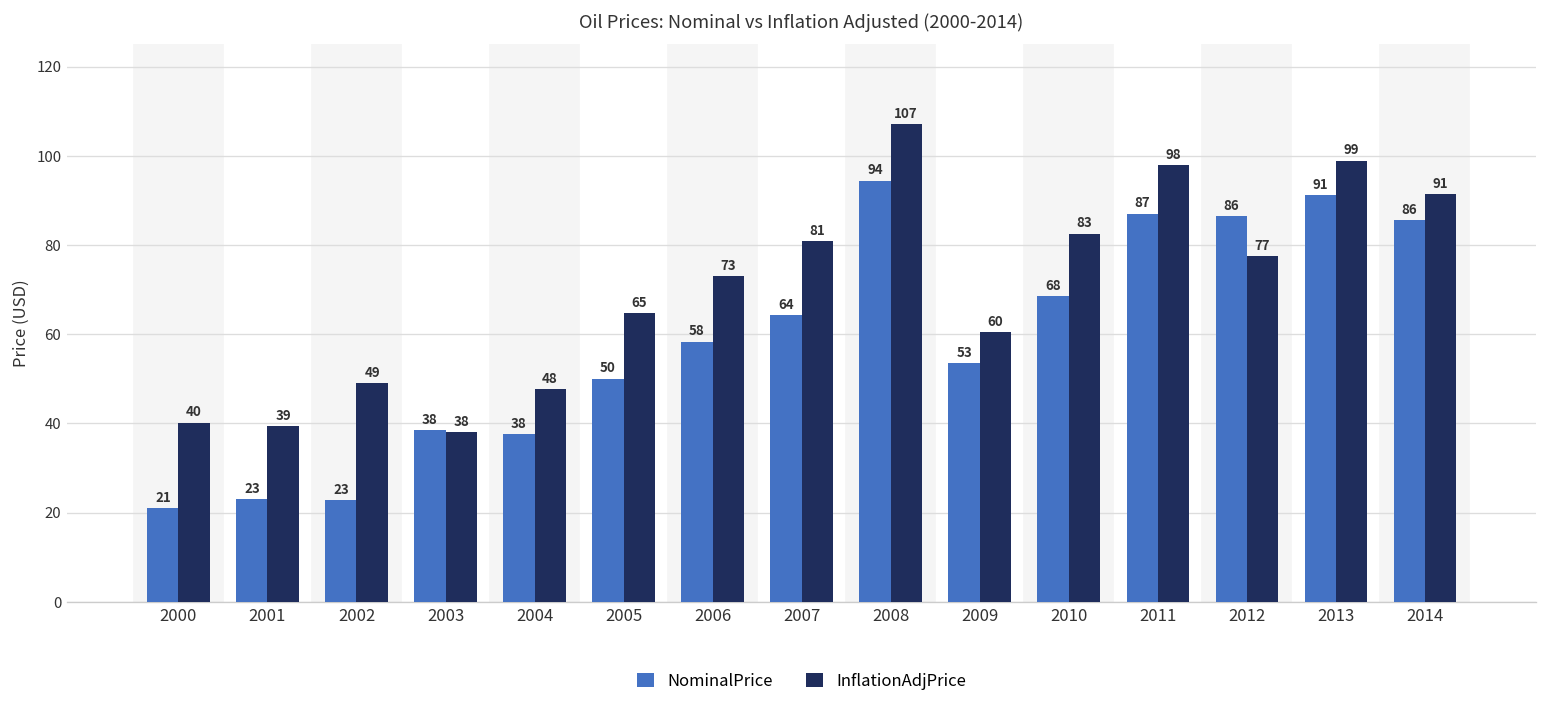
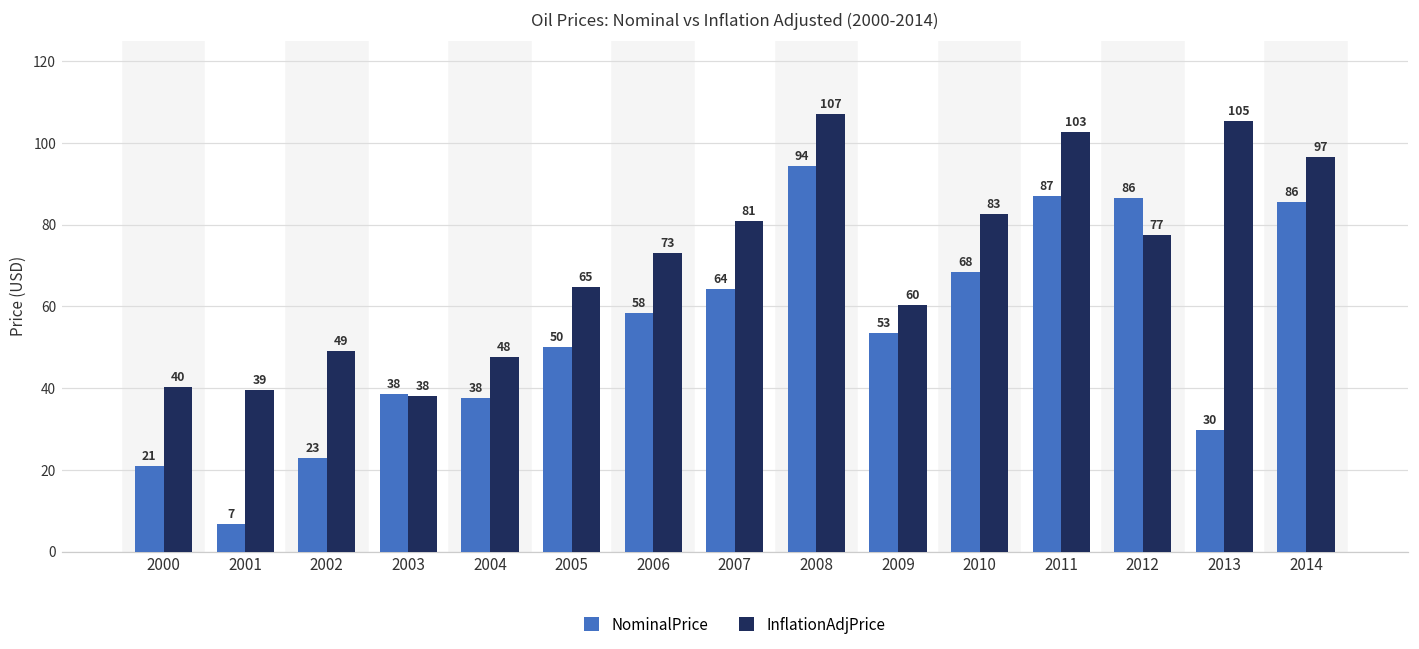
NominalPrice, 2001: 23 -> 7
InflationAdjPrice, 2011: 98 -> 103
NominalPrice, 2013: 91 -> 30
InflationAdjPrice, 2013: 99 -> 105
InflationAdjPrice, 2014: 91 -> 97
